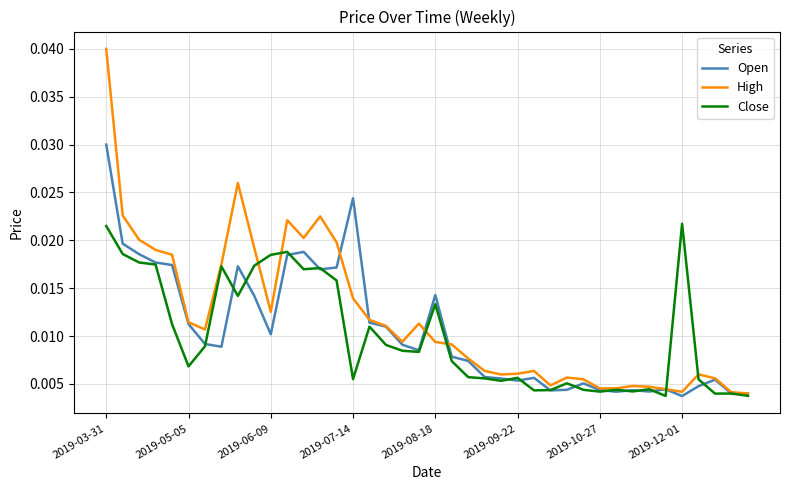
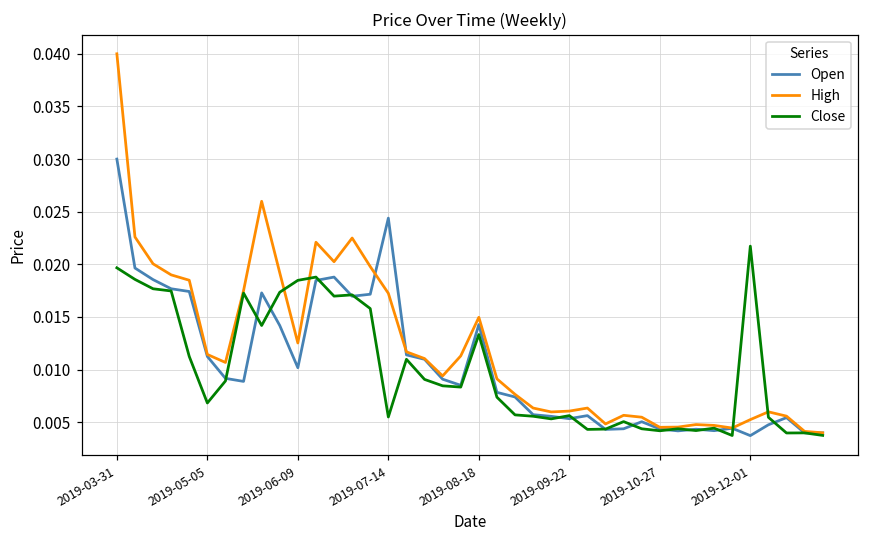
Close, 2019-03-31: 0.021 -> 0.020
High, 2019-07-14: 0.014 -> 0.017
High, 2019-08-18: 0.009 -> 0.015
High, 2019-12-01: 0.004 -> 0.005
